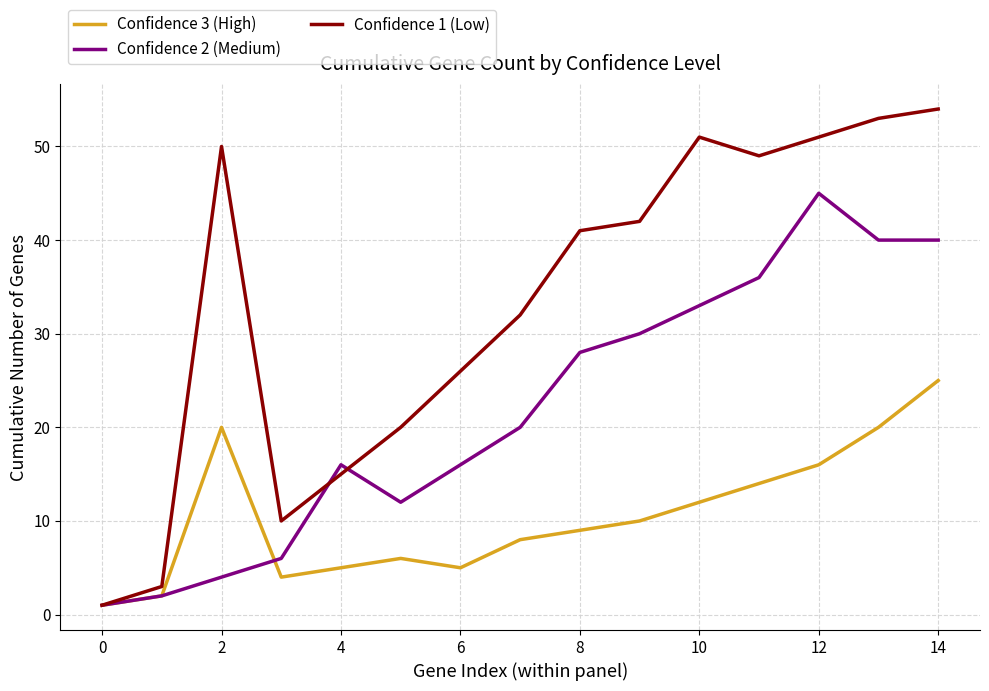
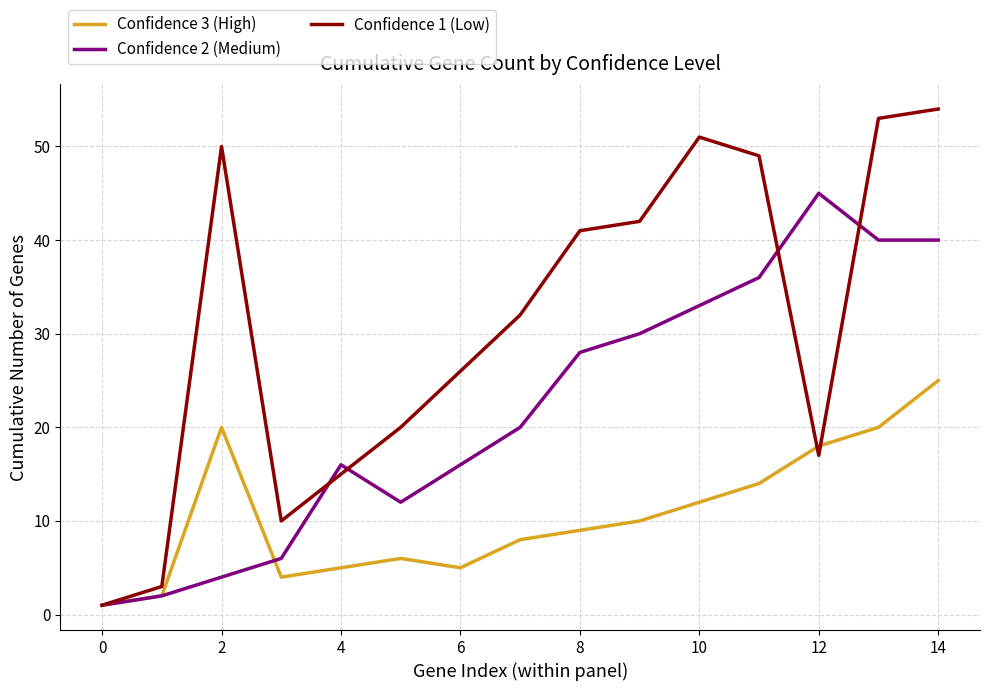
Confidence 3 (High), 12: 16 -> 18
Confidence 1 (Low), 12: 51 -> 17
